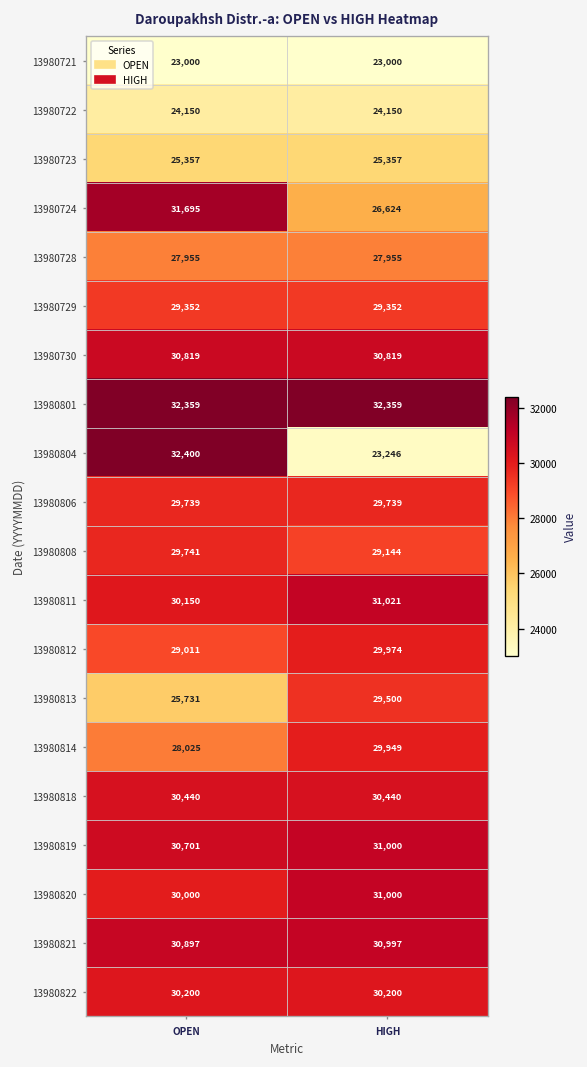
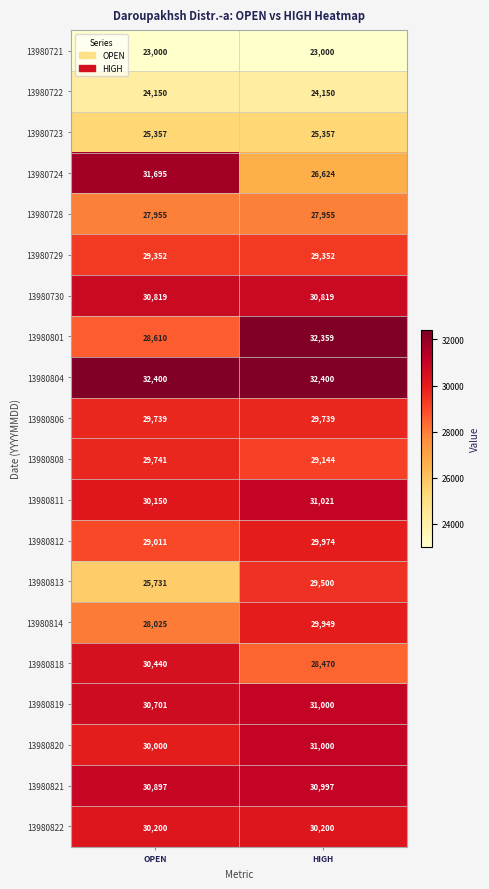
13980801, OPEN: 32,359 -> 28,610
13980804, HIGH: 23,246 -> 32,400
13980818, HIGH: 30,440 -> 28,470
